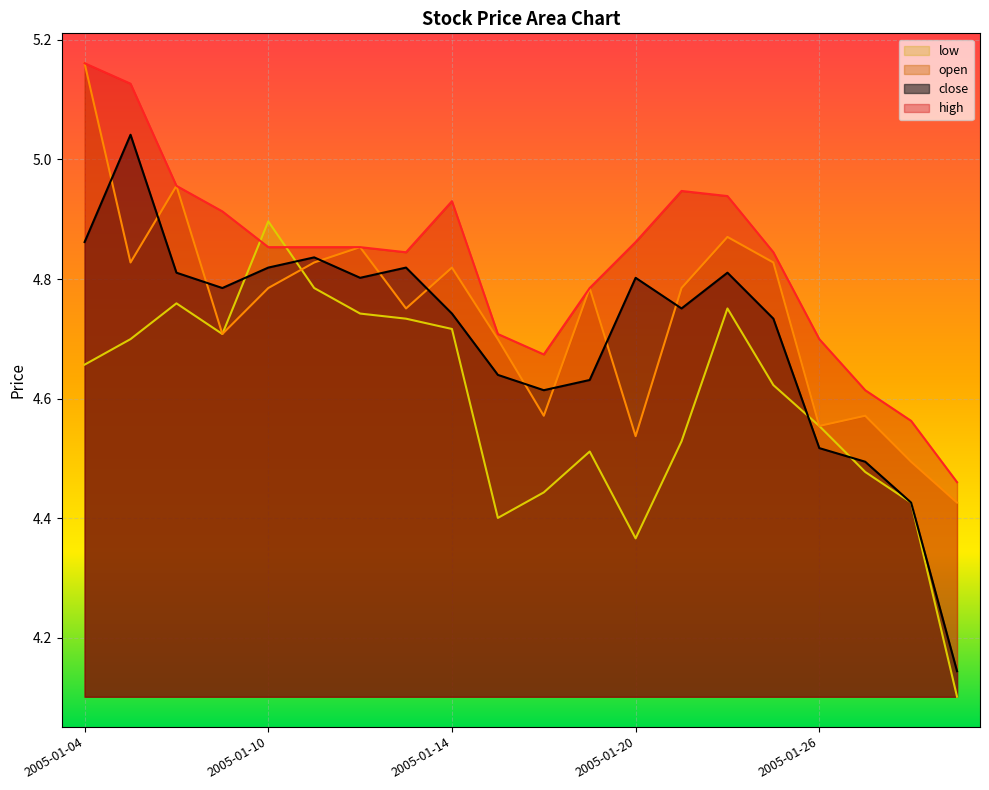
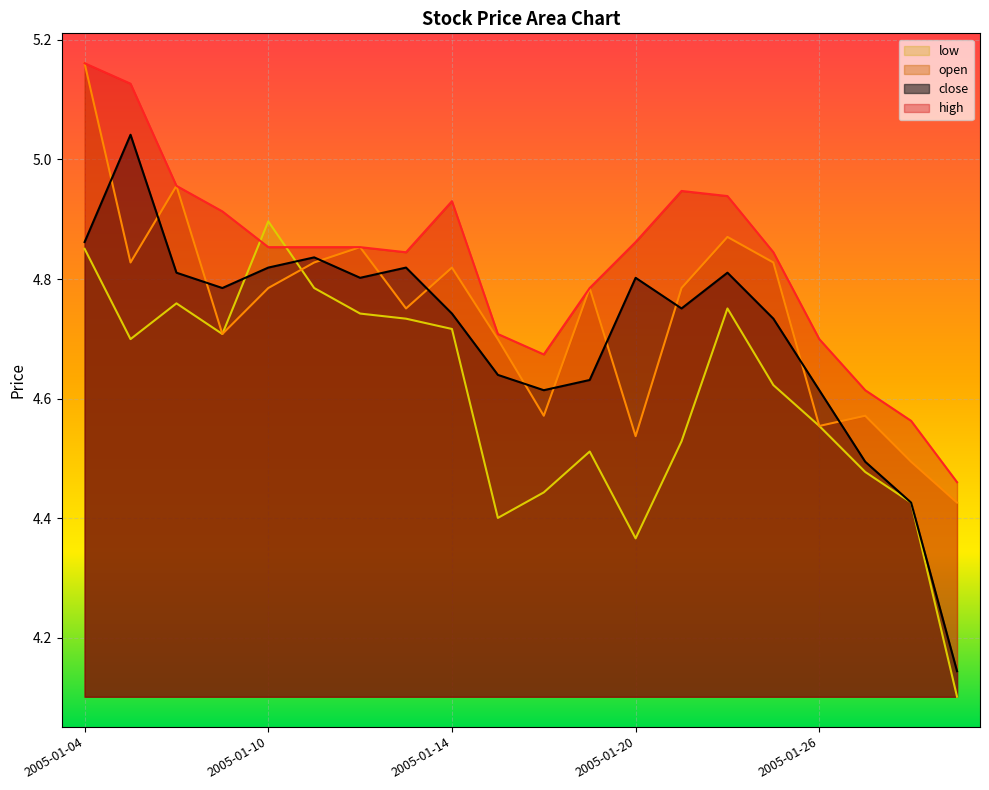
low, 2005-01-04: 4.66 -> 4.85
close, 2005-01-26: 4.52 -> 4.61
